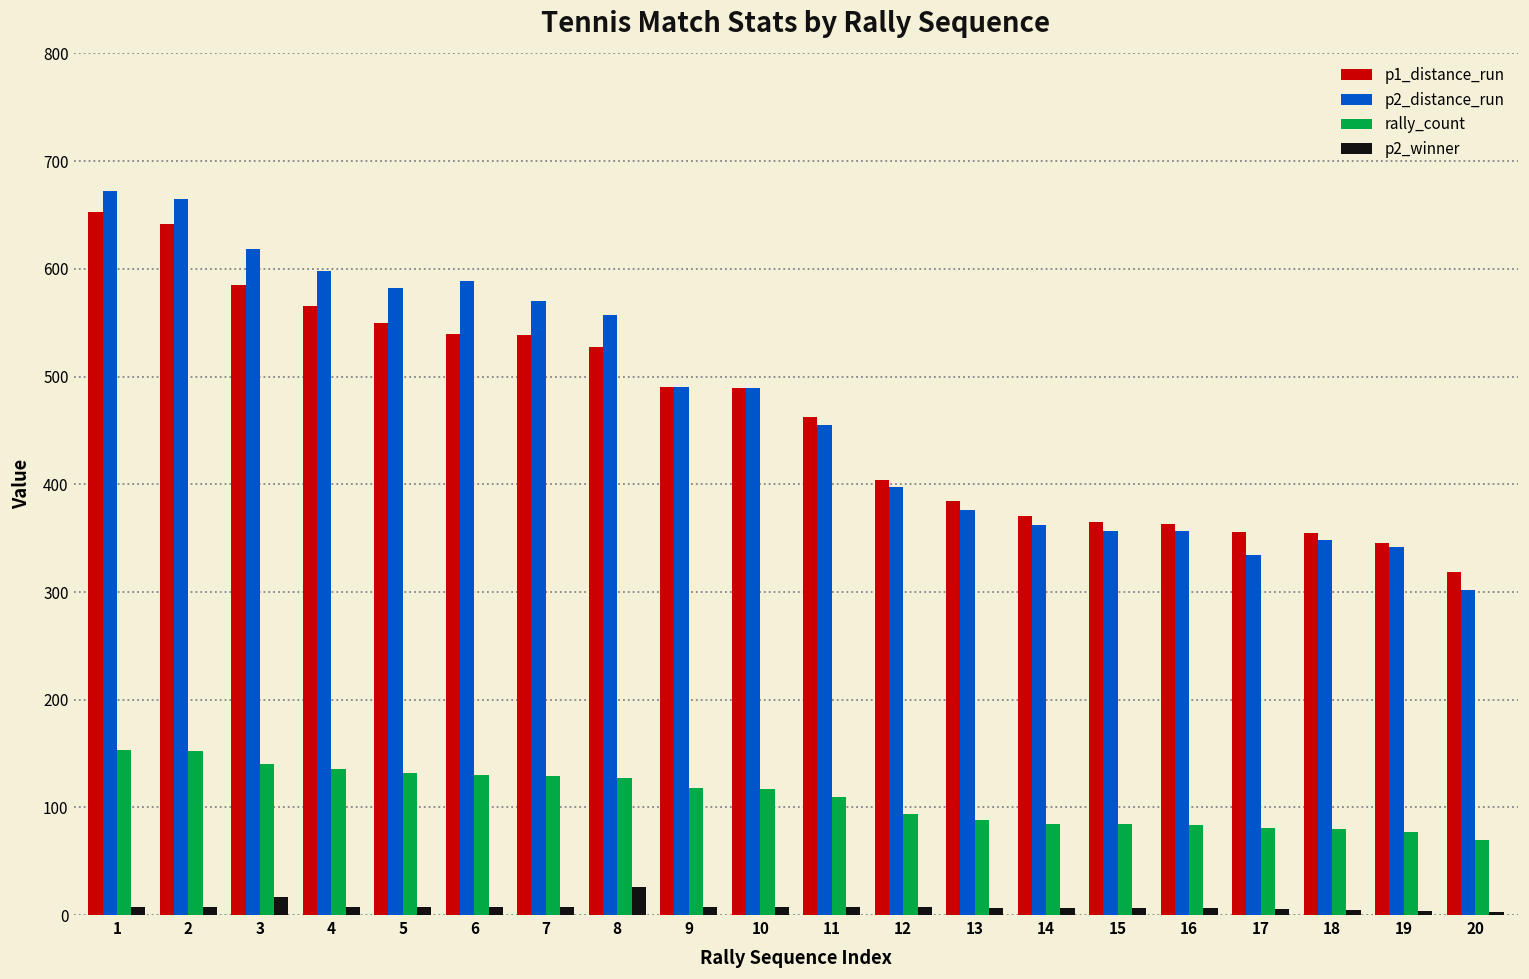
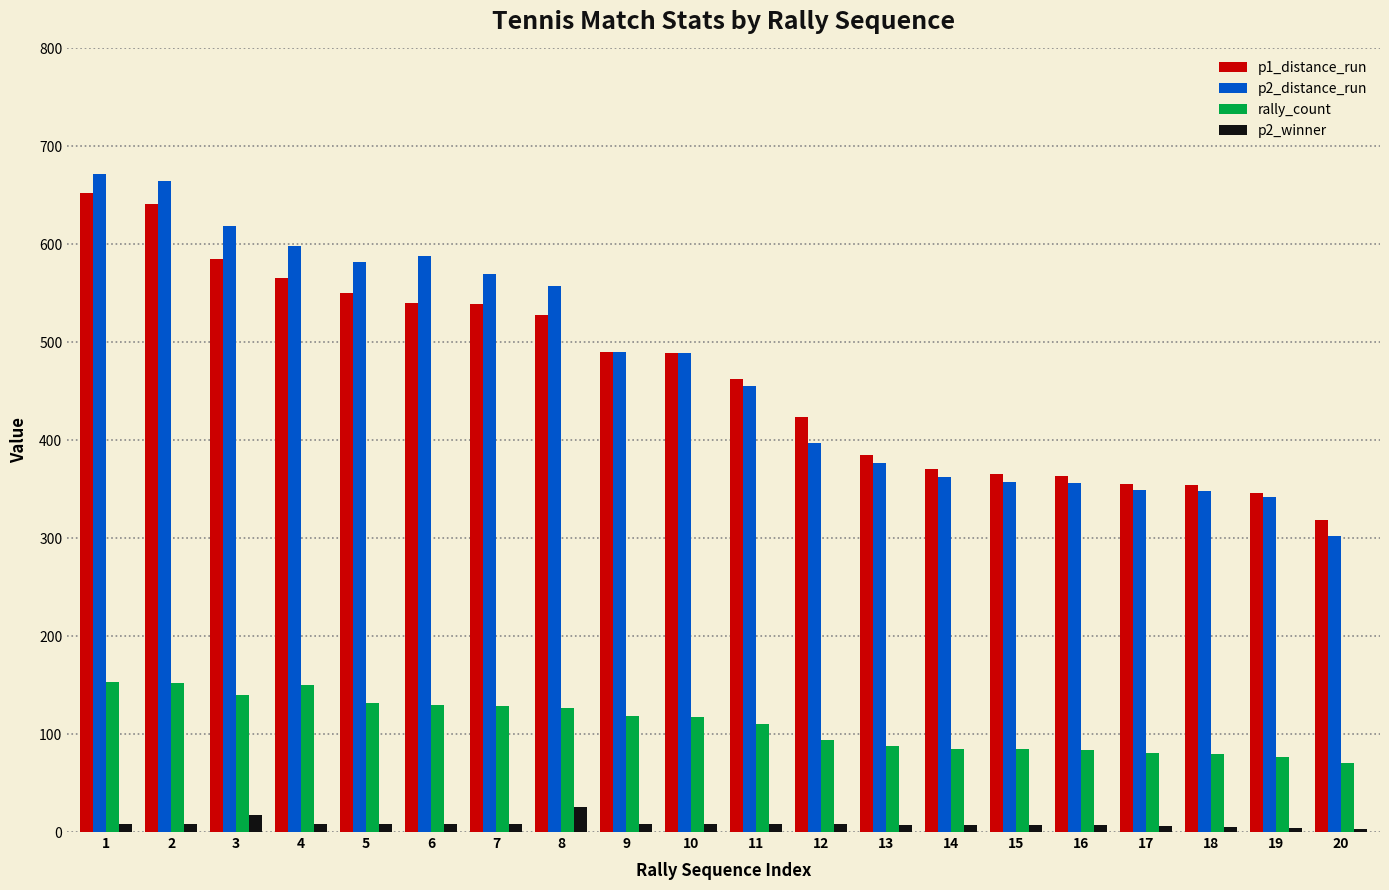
rally_count, 4: 140 -> 150
p1_distance_run, 12: 400 -> 420
p2_distance_run, 17: 330 -> 350
